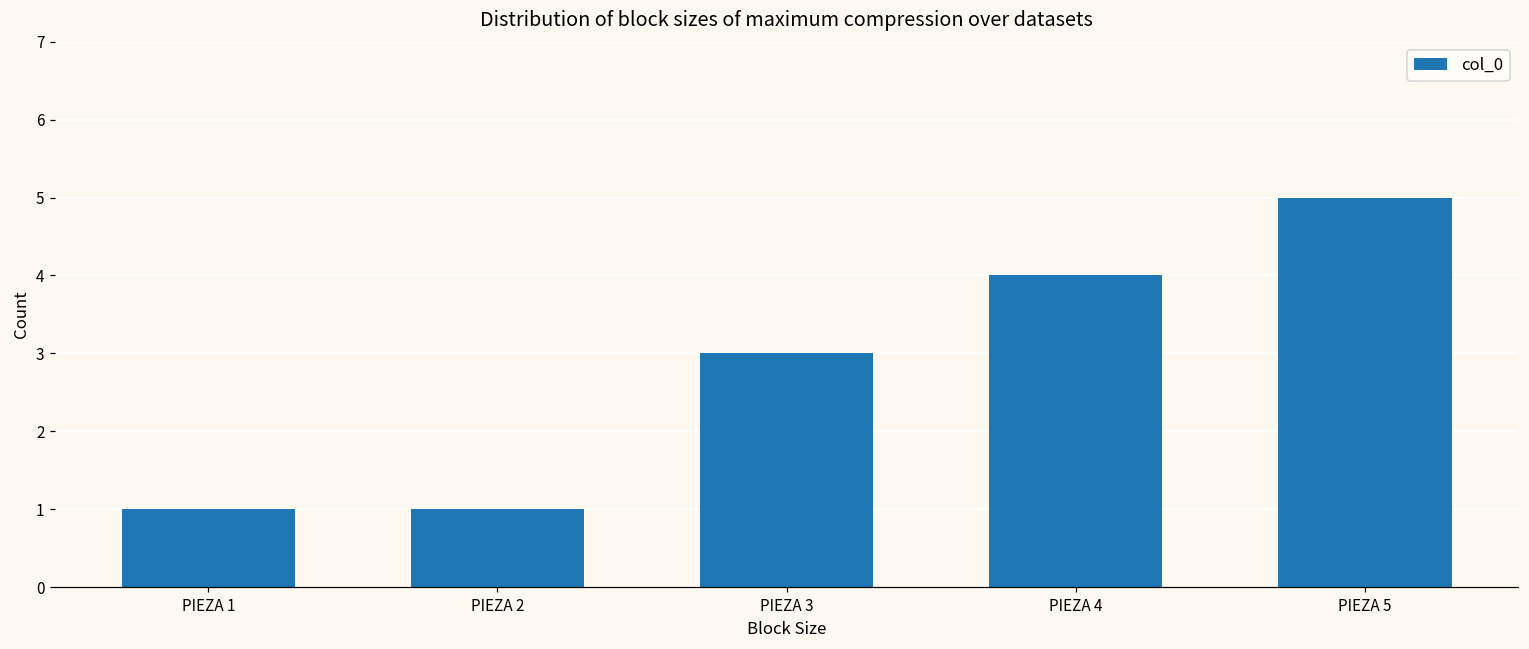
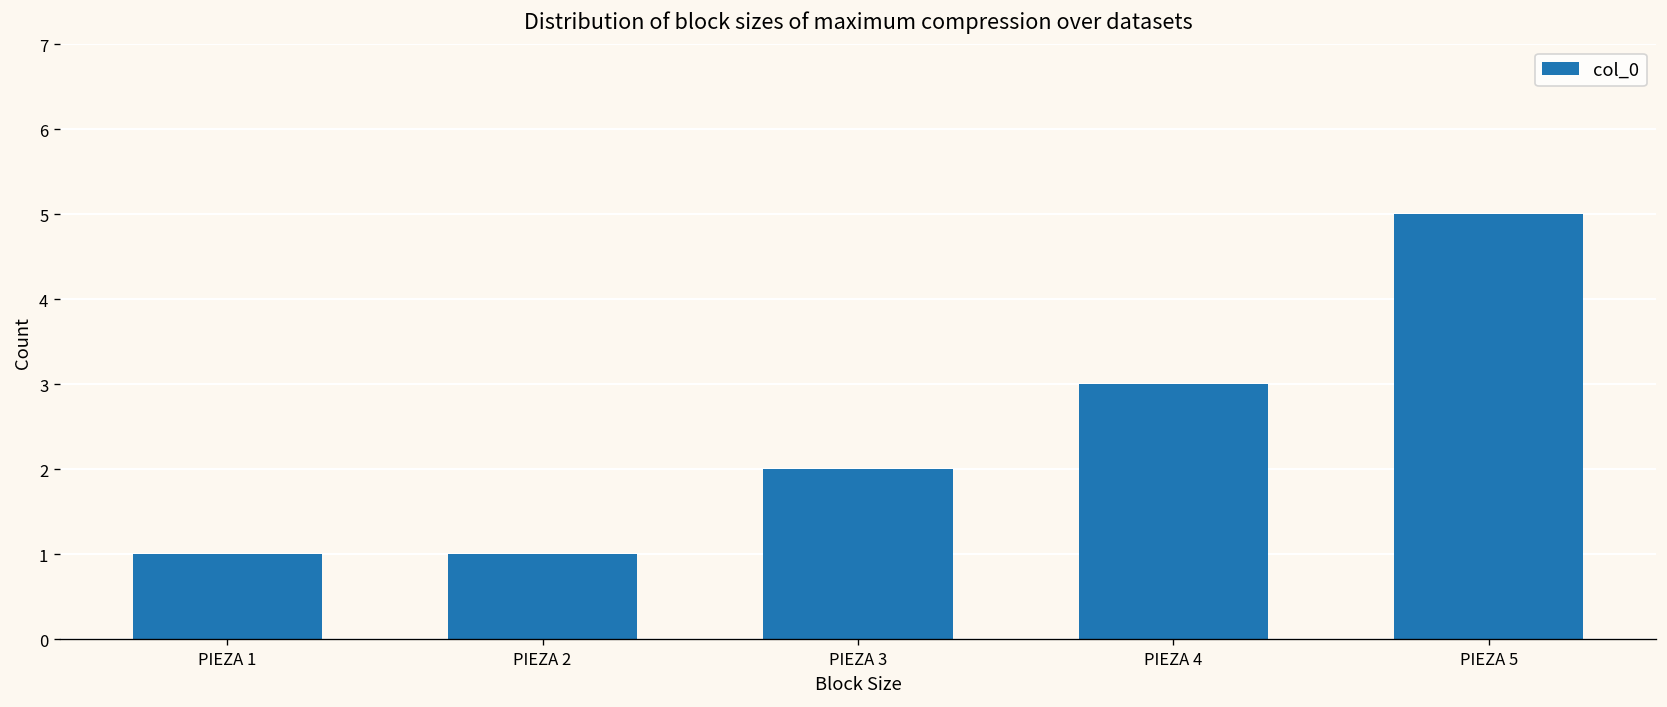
PIEZA 3: 3 -> 2
PIEZA 4: 4 -> 3
